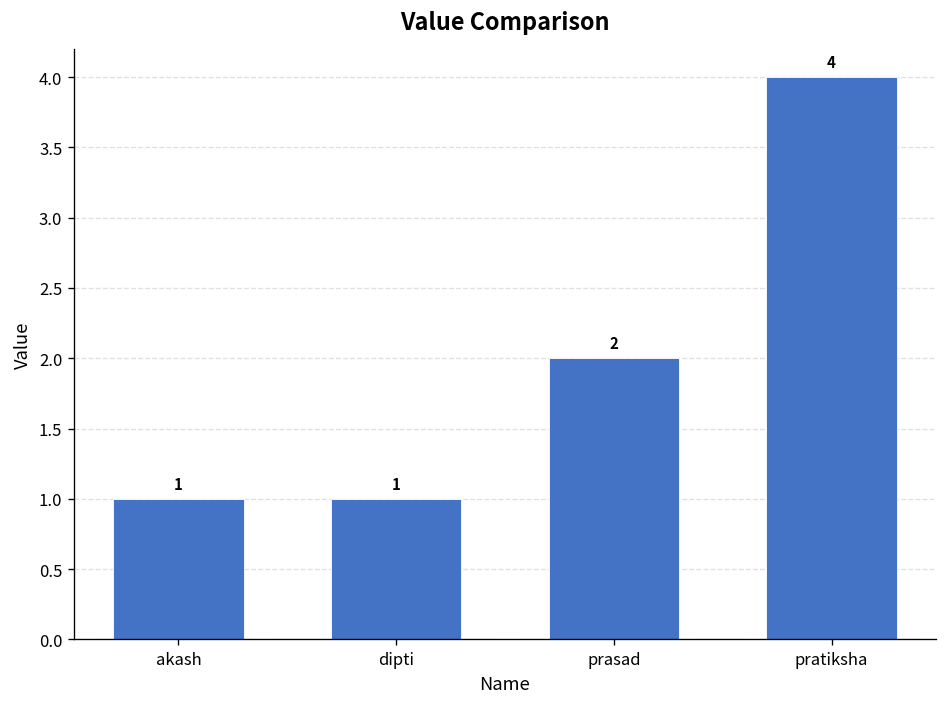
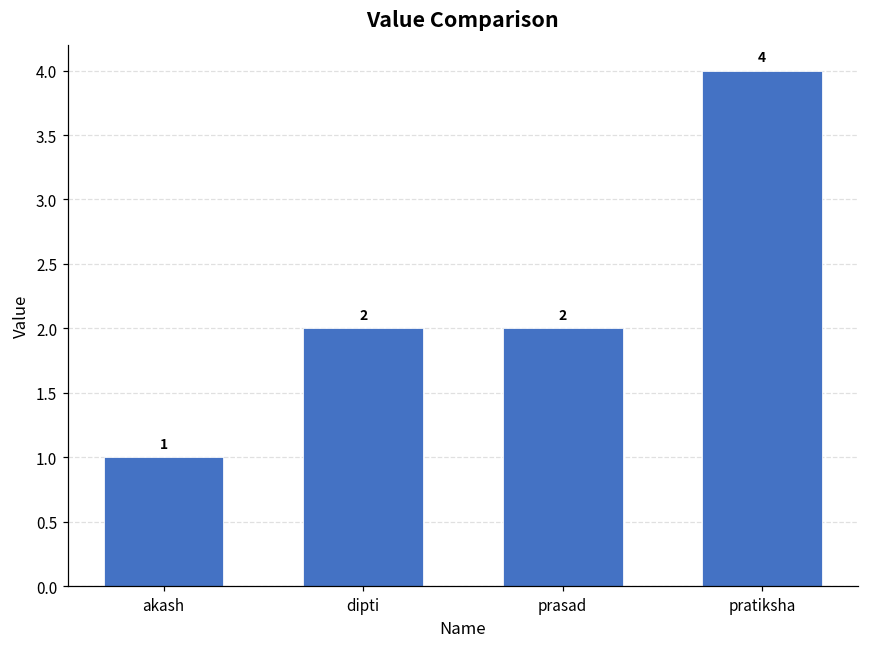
dipti: 1 -> 2
